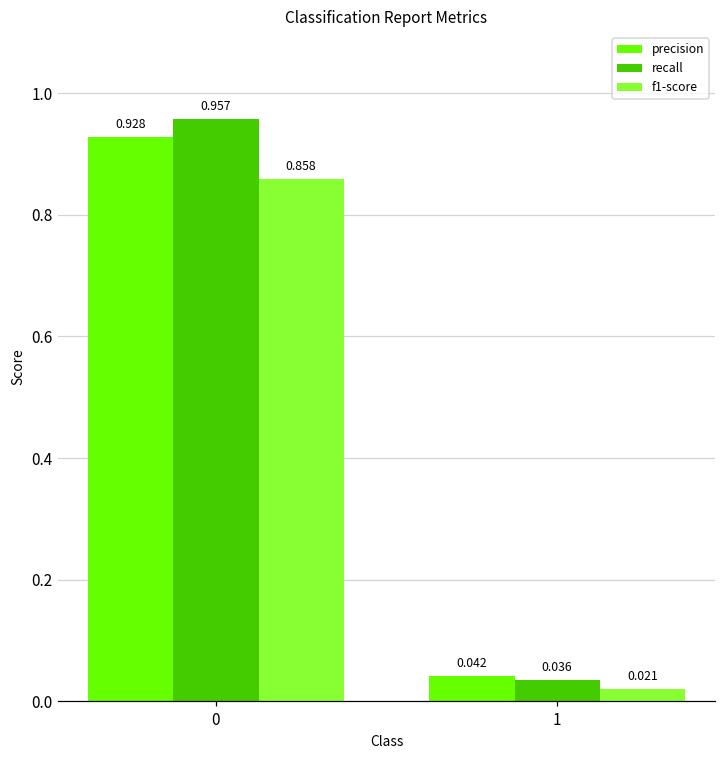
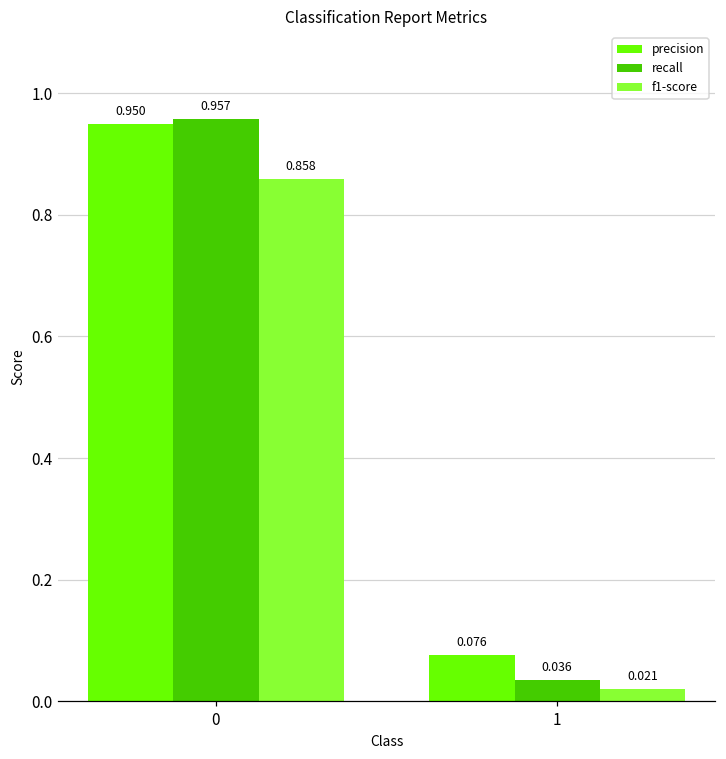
precision, 0: 0.928 -> 0.950
precision, 1: 0.042 -> 0.076
